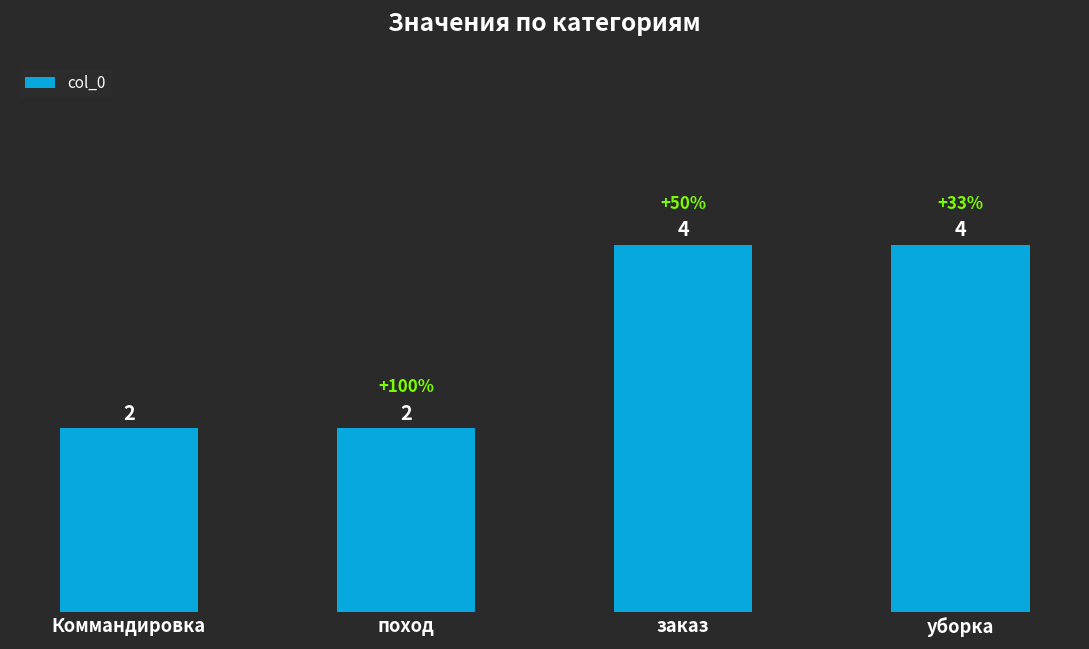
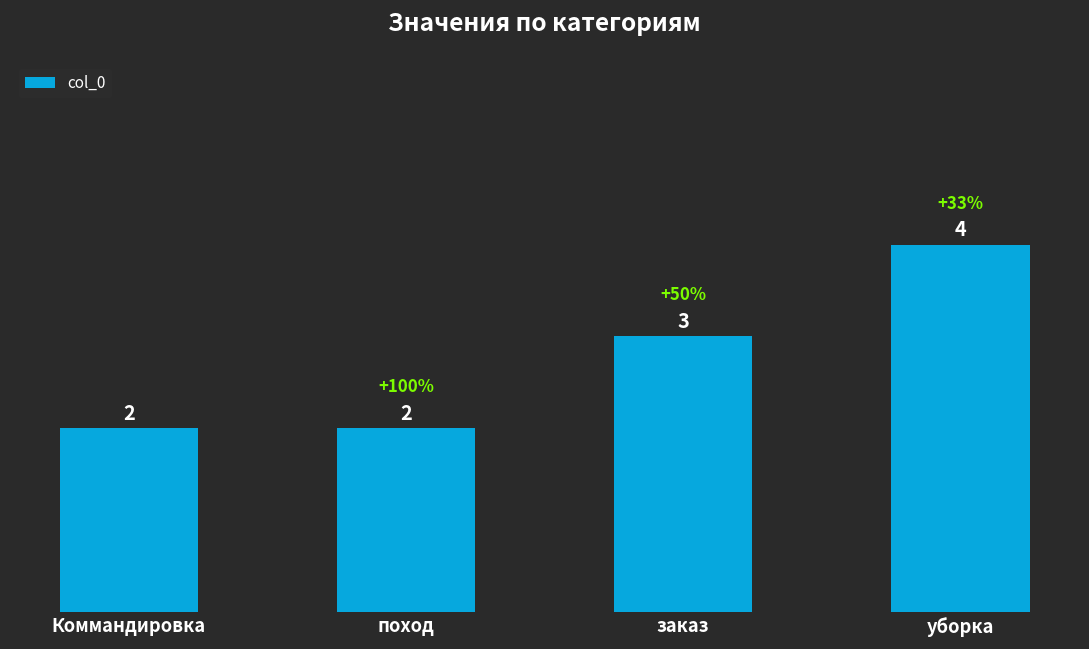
заказ: 4 -> 3
